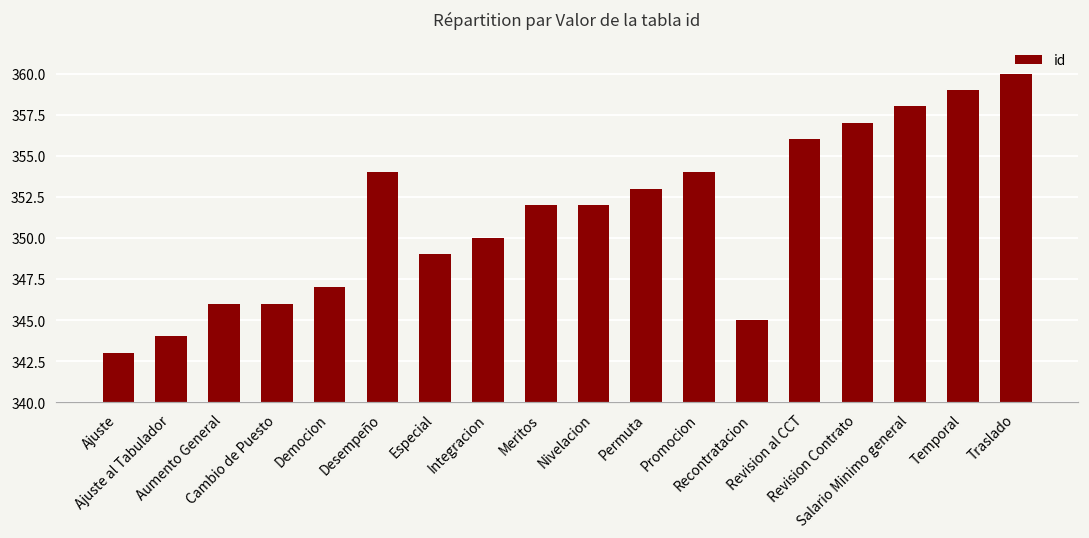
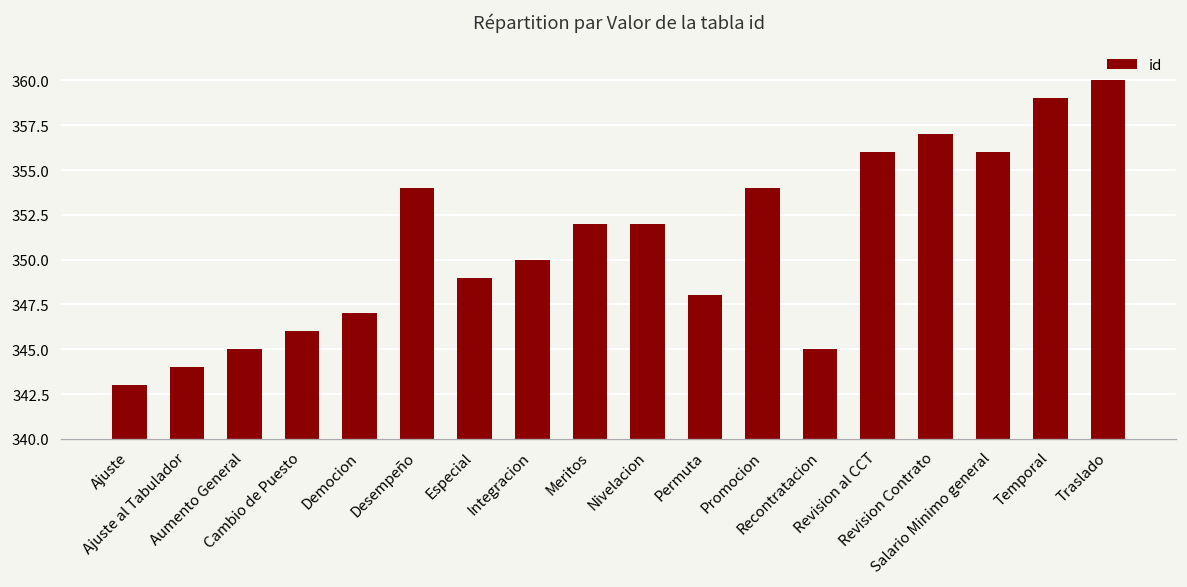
Aumento General: 346 -> 345
Permuta: 353 -> 348
Salario Minimo general: 358 -> 356
